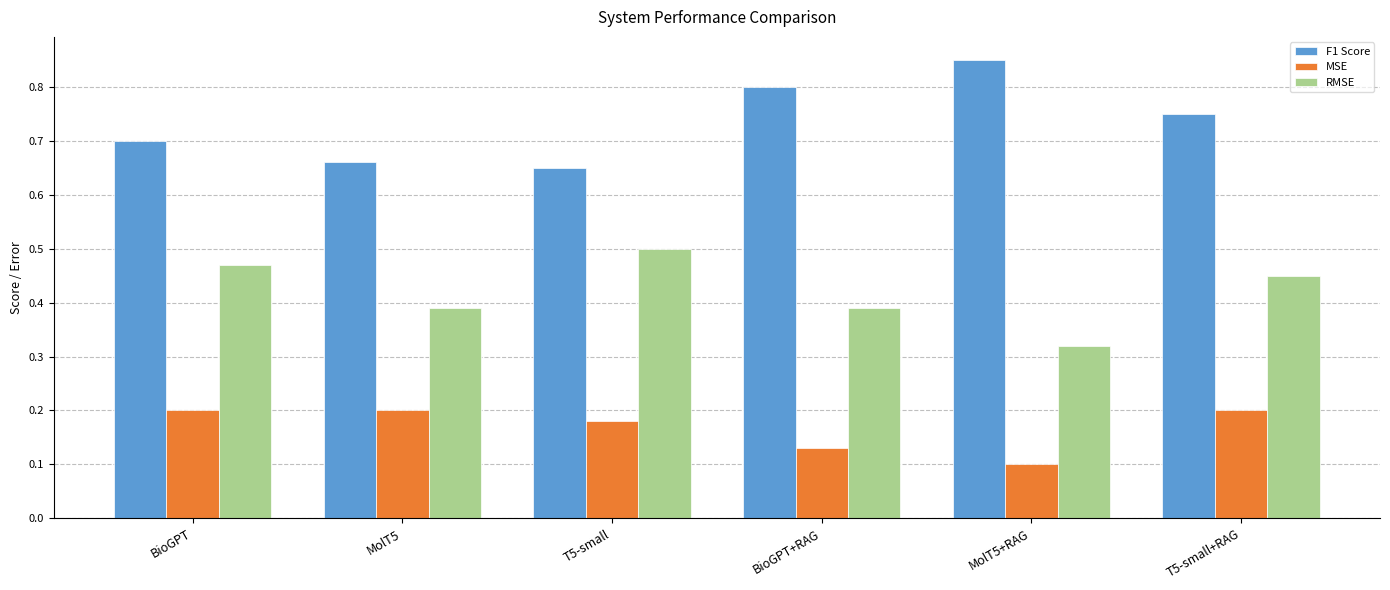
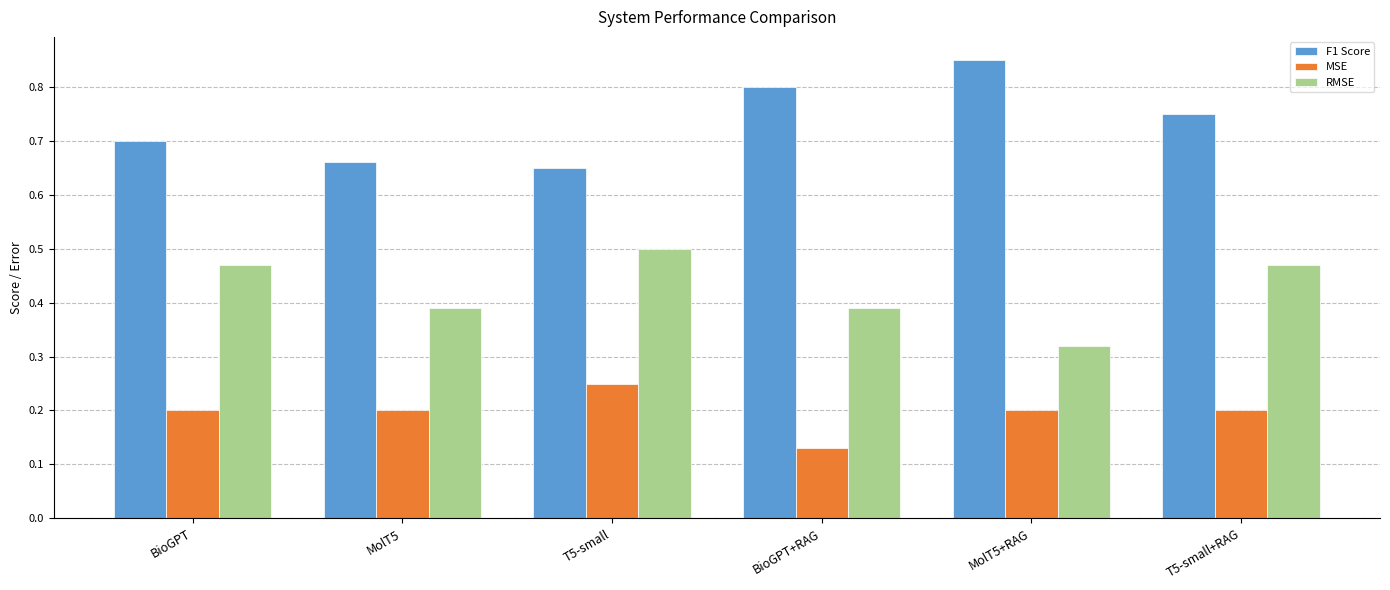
MSE, T5-small: 0.18 -> 0.25
MSE, MolT5+RAG: 0.1 -> 0.2
RMSE, T5-small+RAG: 0.45 -> 0.47
